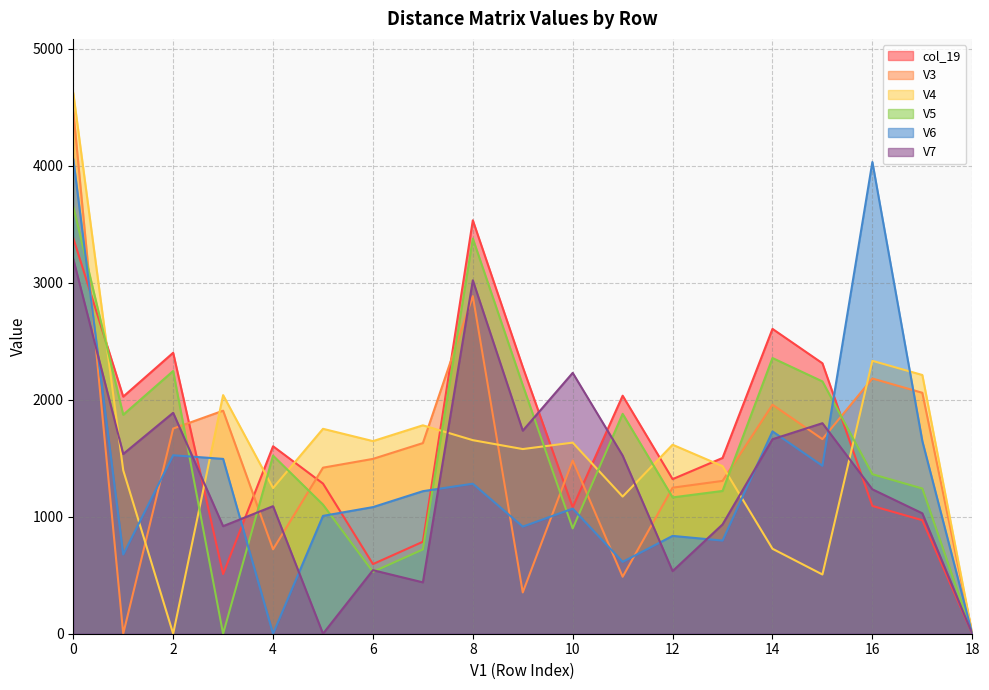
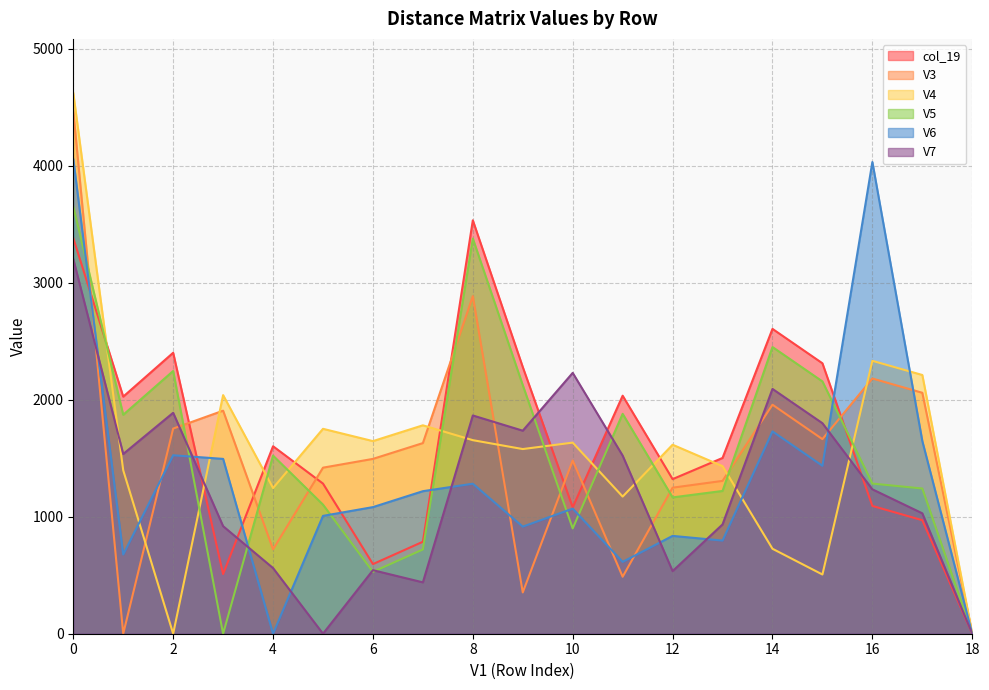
V7, 4: 1090 -> 560
V7, 8: 3020 -> 1870
V5, 14: 2360 -> 2450
V7, 14: 1660 -> 2090
V5, 16: 1360 -> 1280
